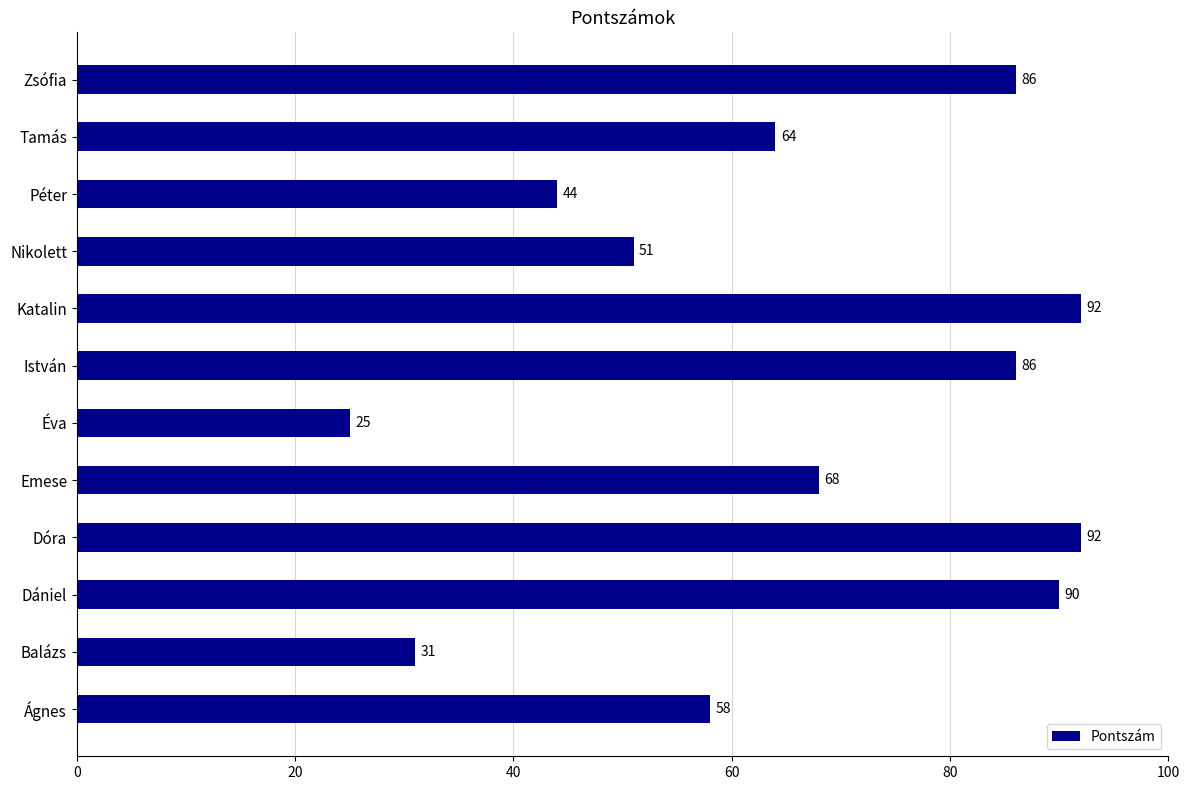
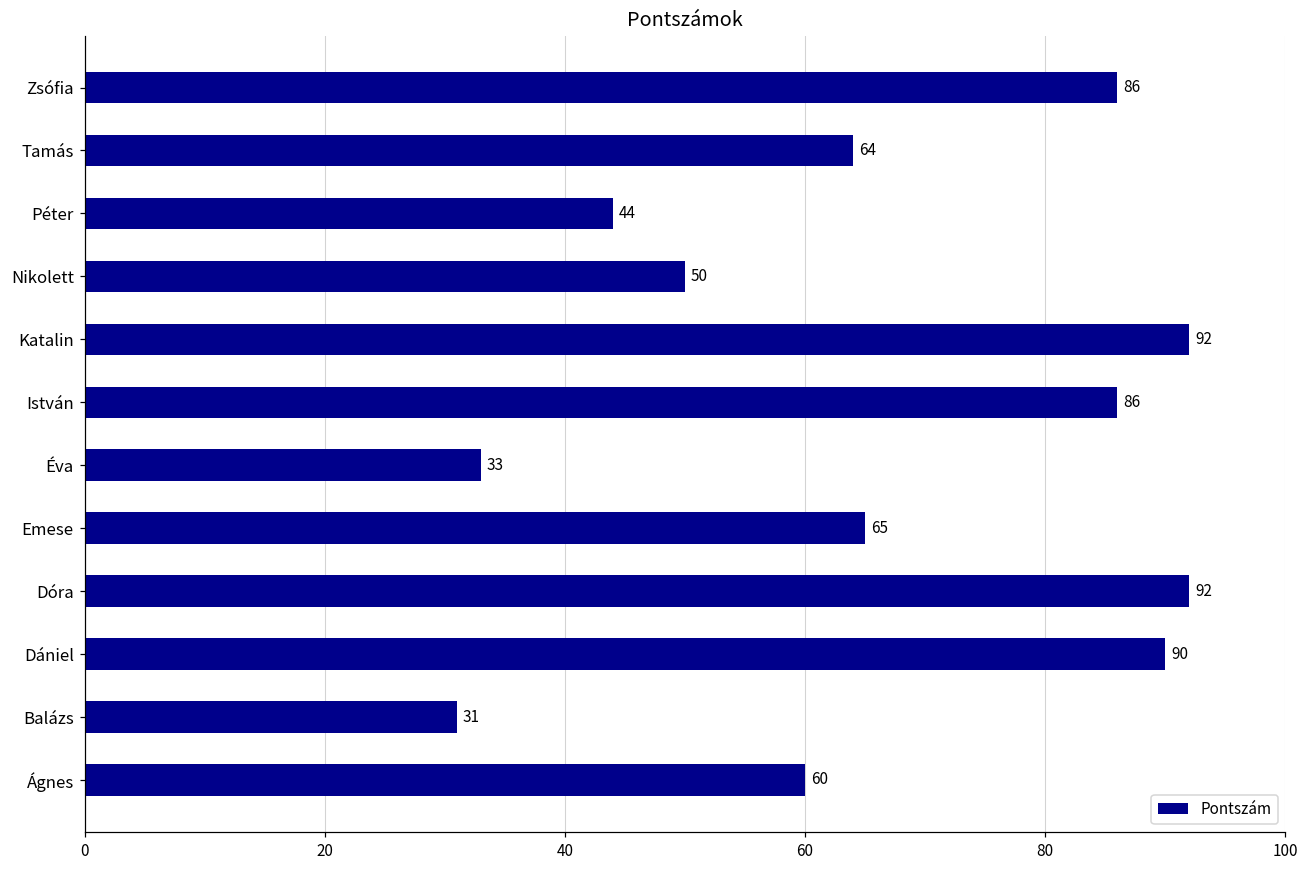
Nikolett: 51 -> 50
Éva: 25 -> 33
Emese: 68 -> 65
Ágnes: 58 -> 60
